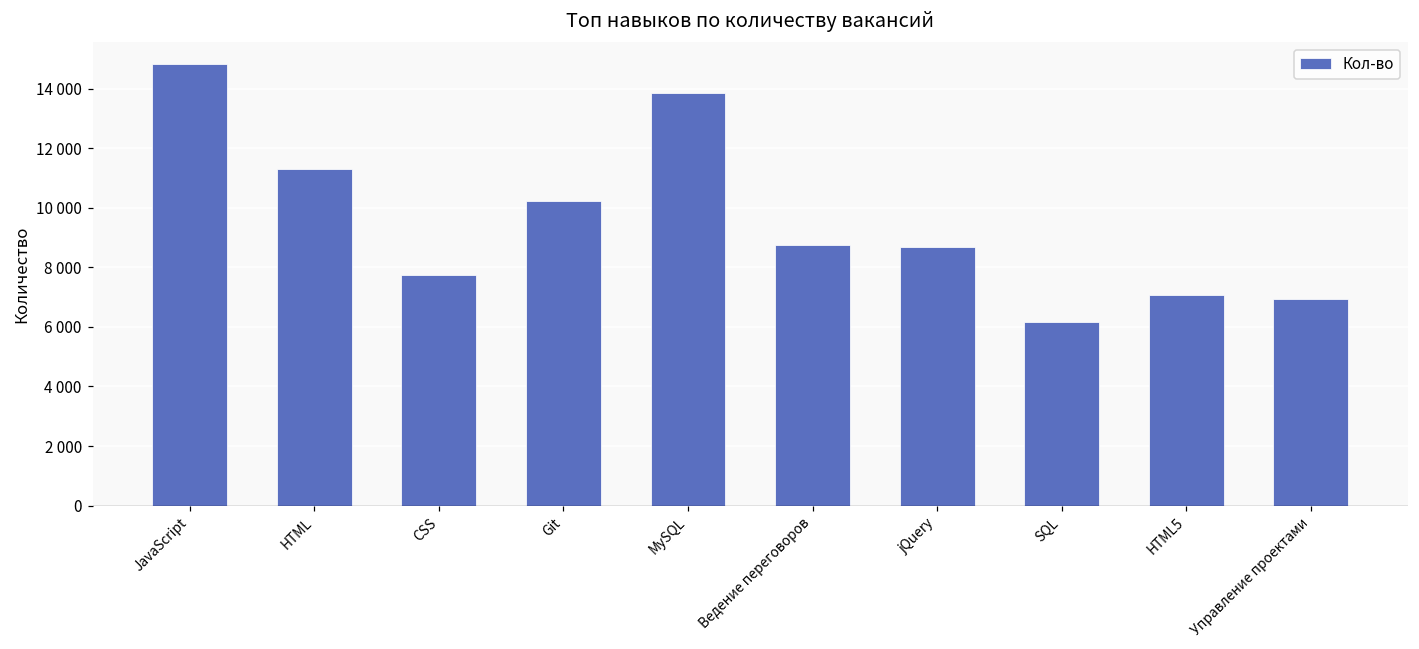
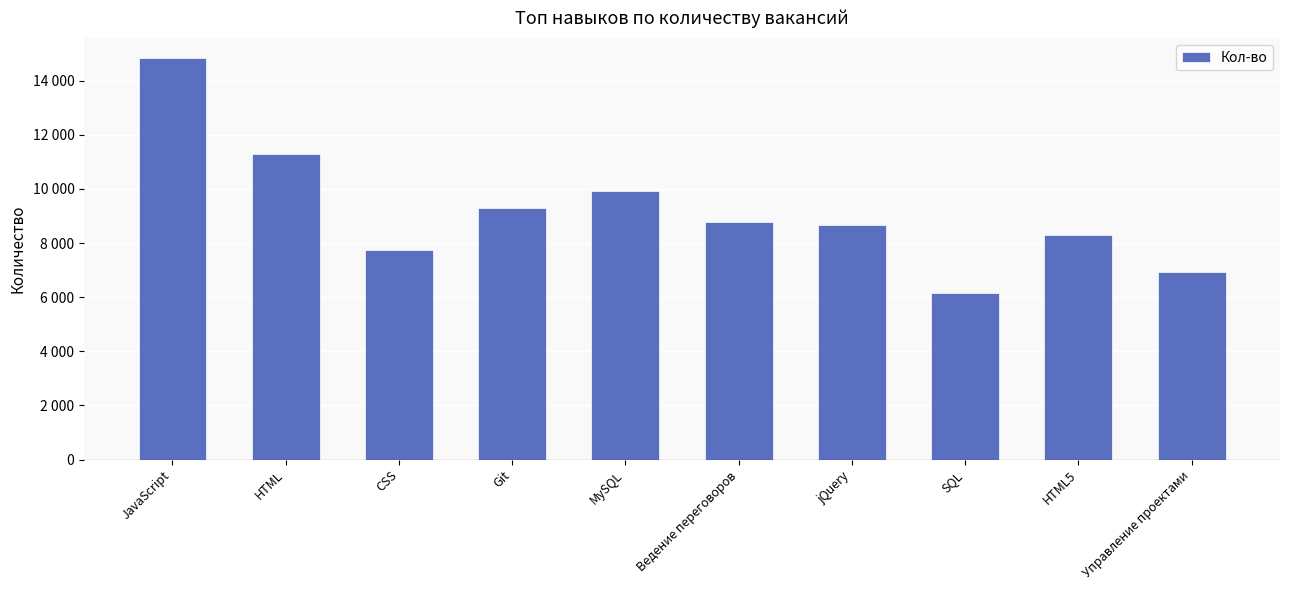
Git: 10200 -> 9300
MySQL: 13900 -> 9900
HTML5: 7100 -> 8300
